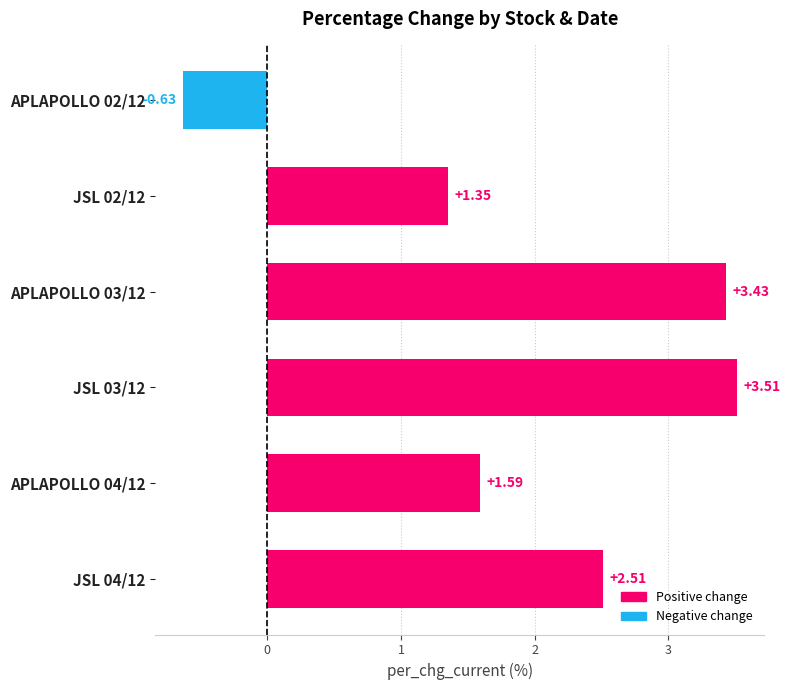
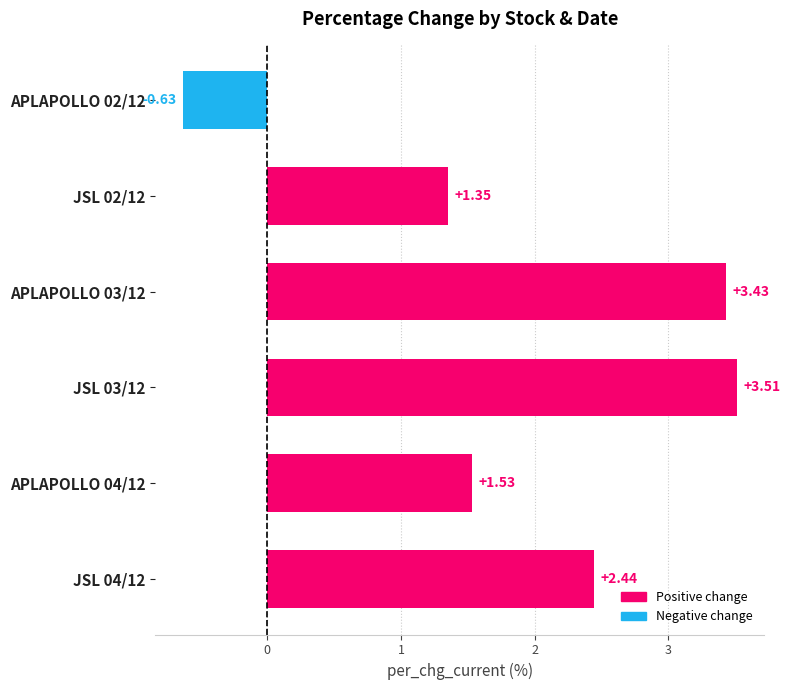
APLAPOLLO 04/12: +1.59 -> +1.53
JSL 04/12: +2.51 -> +2.44
